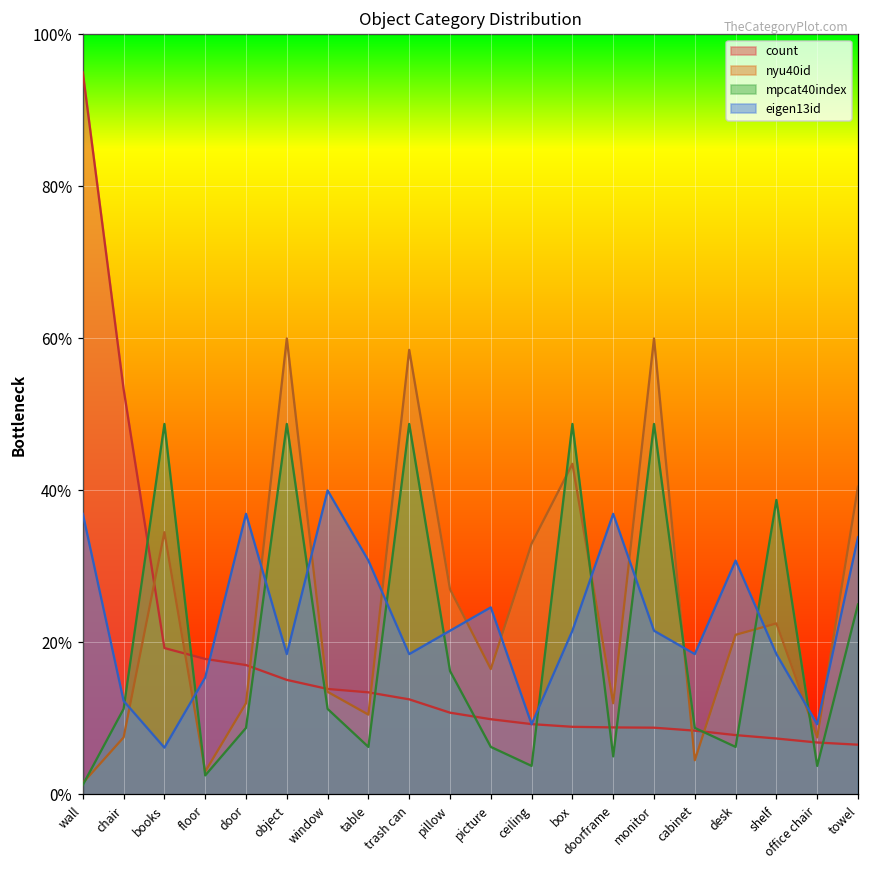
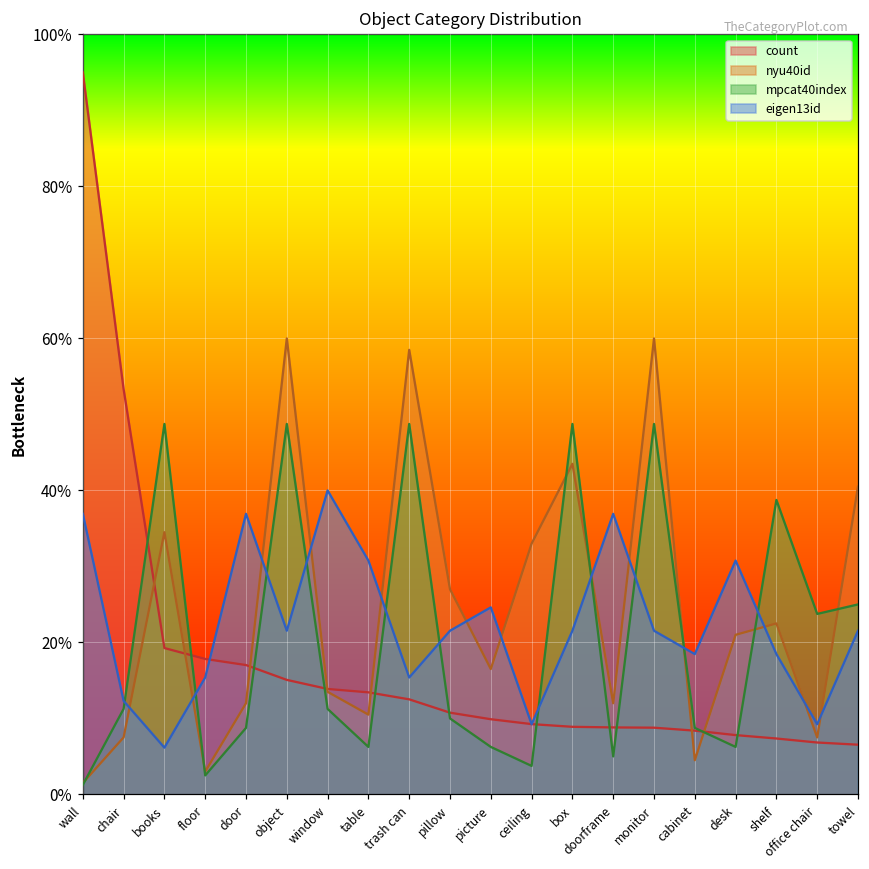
eigen13id, object: 18% -> 22%
eigen13id, trash can: 18% -> 15%
mpcat40index, pillow: 16% -> 10%
mpcat40index, office chair: 4% -> 24%
eigen13id, towel: 34% -> 22%
